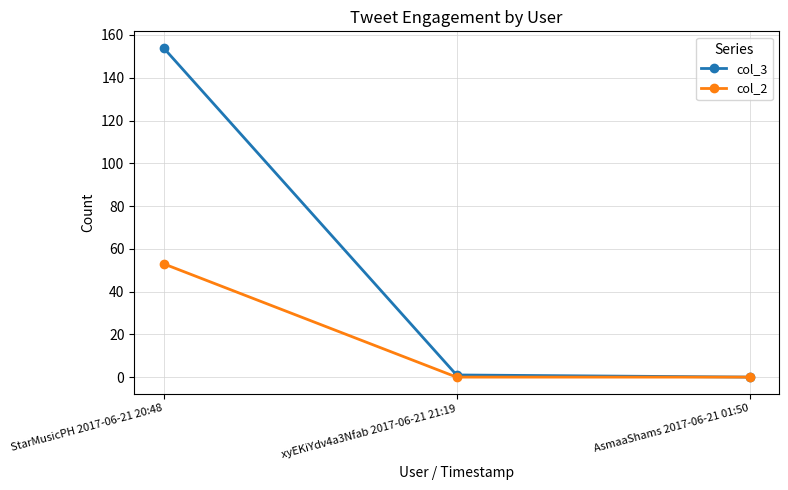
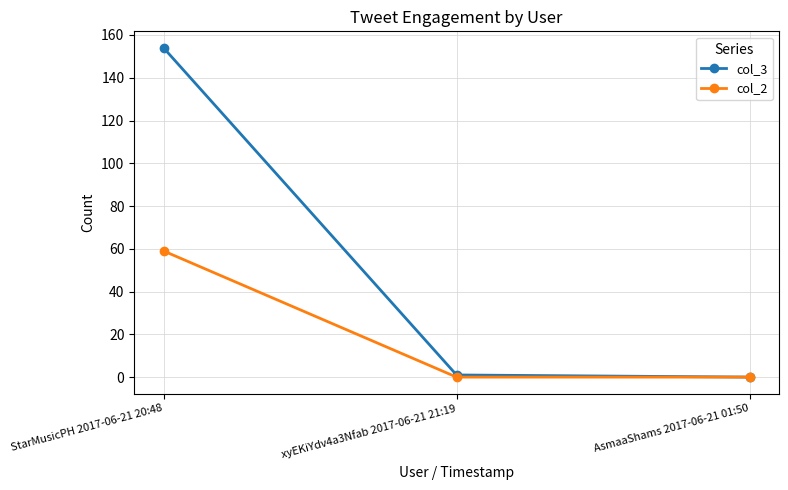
col_2, StarMusicPH 2017-06-21 20:48: 53 -> 59
